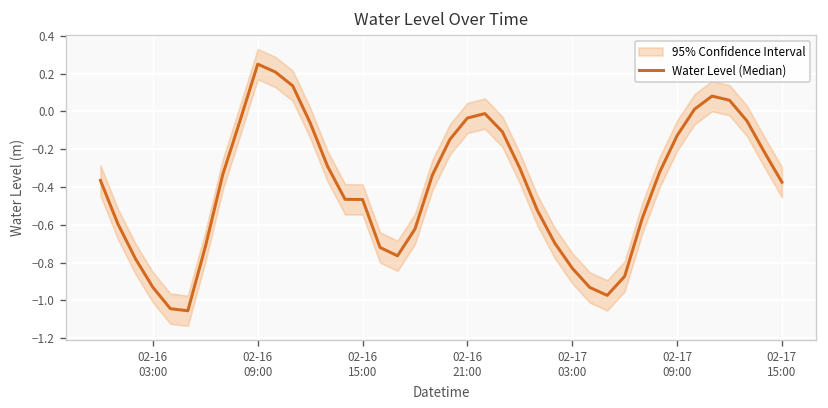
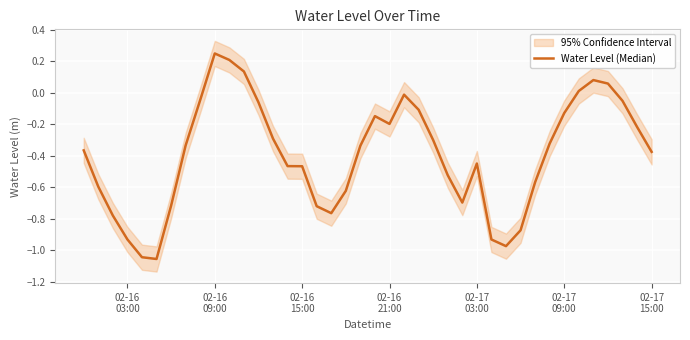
Water Level (Median), 02-16 21:00: -0.03 -> -0.20
Water Level (Median), 02-17 03:00: -0.83 -> -0.45
